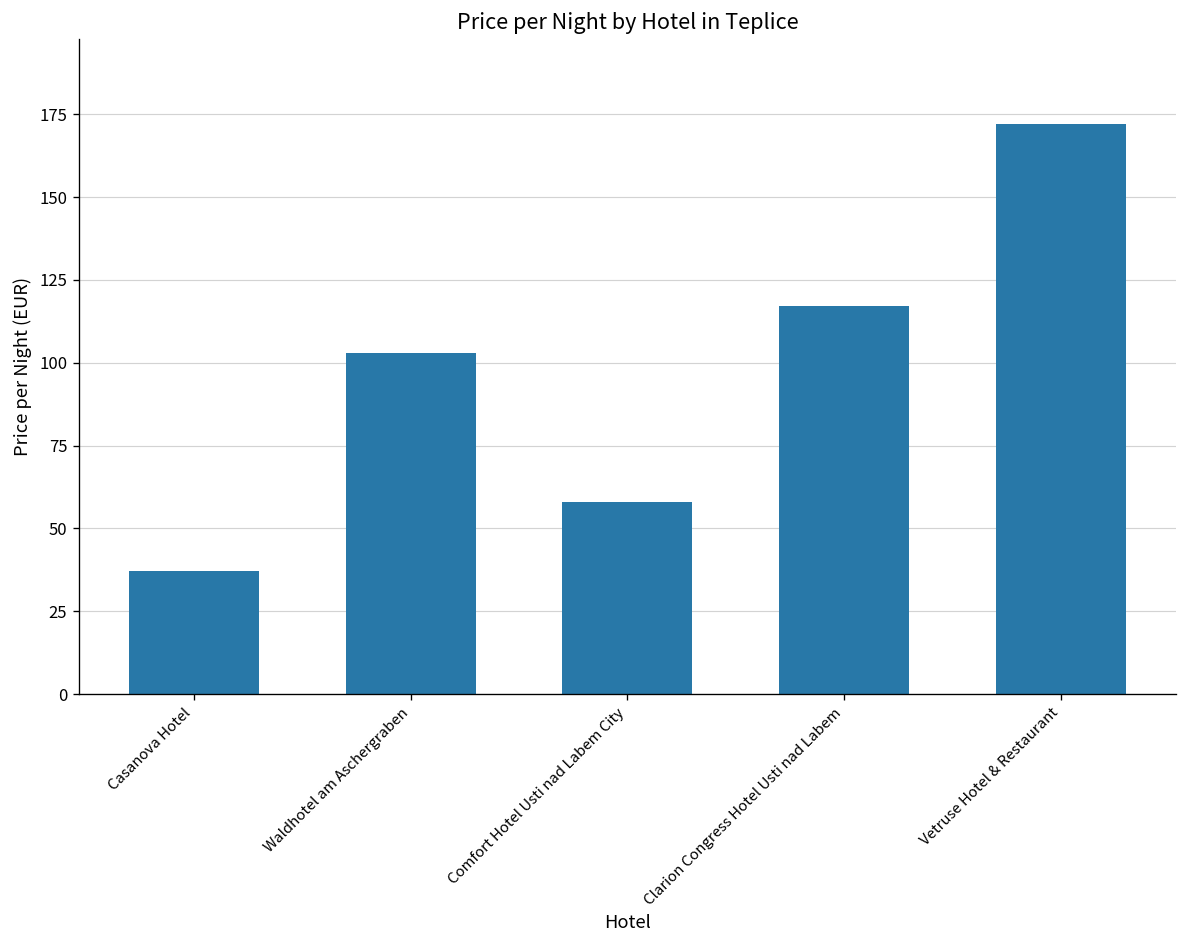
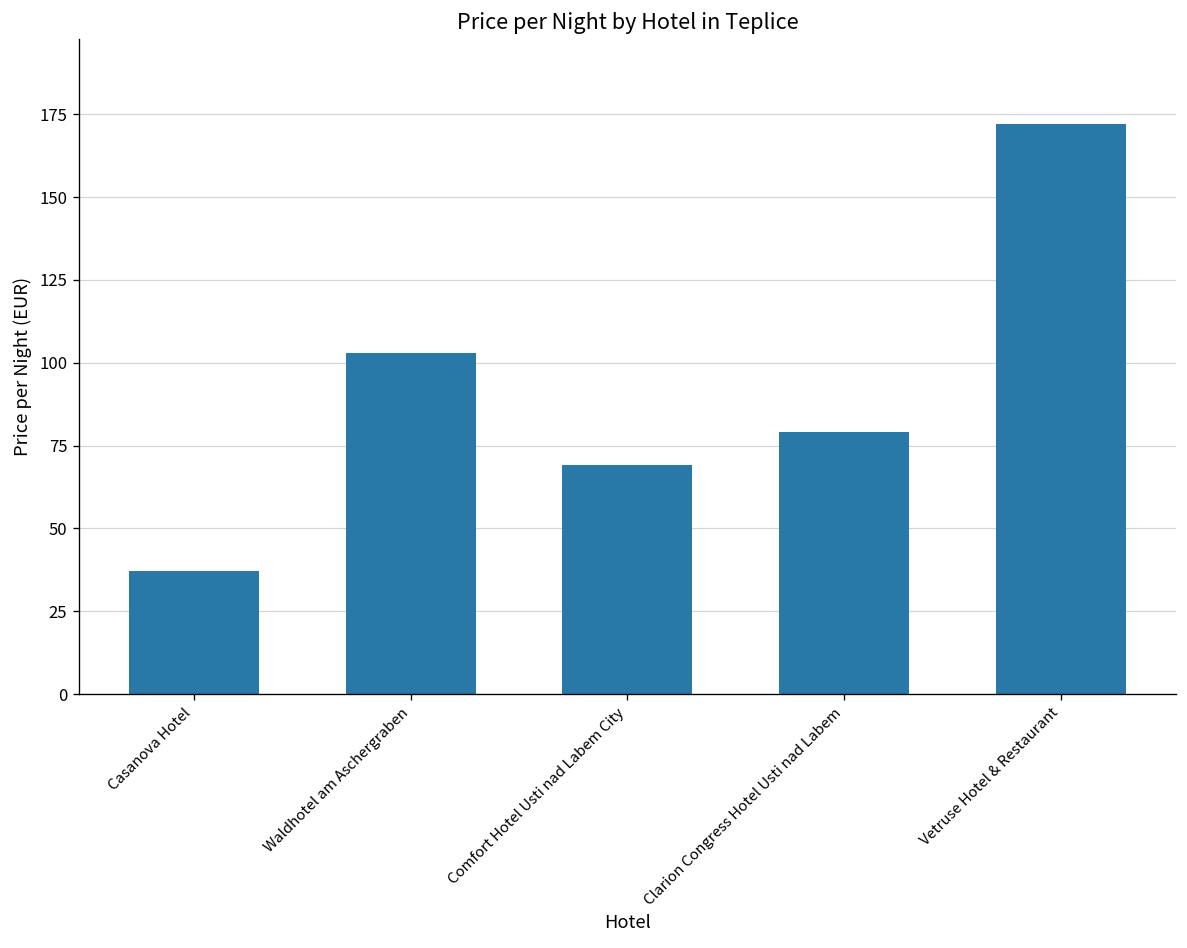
Comfort Hotel Usti nad Labem City: 58 -> 69
Clarion Congress Hotel Usti nad Labem: 117 -> 79
